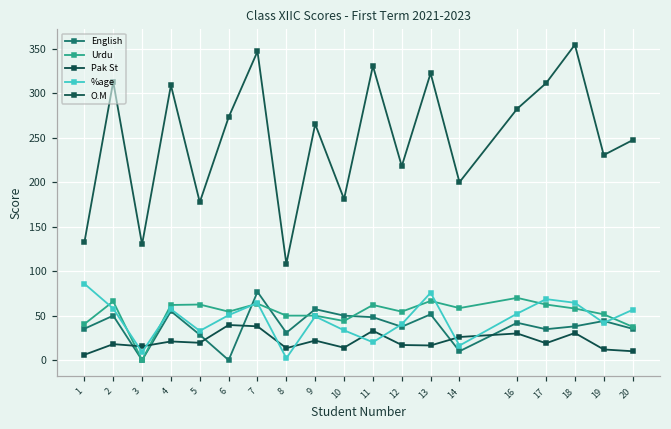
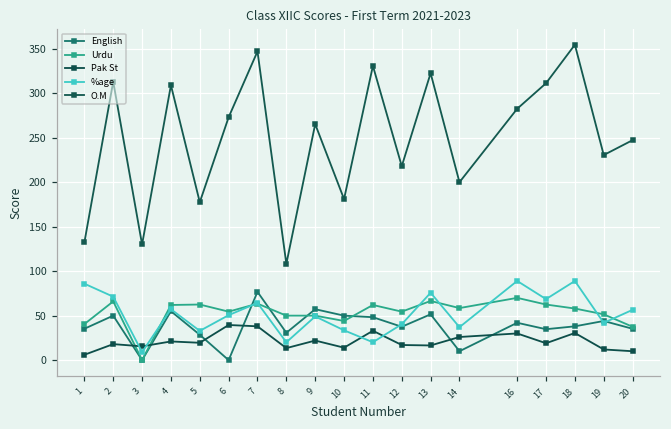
%age, 2: 60 -> 70
%age, 8: 0 -> 20
%age, 14: 20 -> 40
%age, 16: 50 -> 90
%age, 18: 60 -> 90
